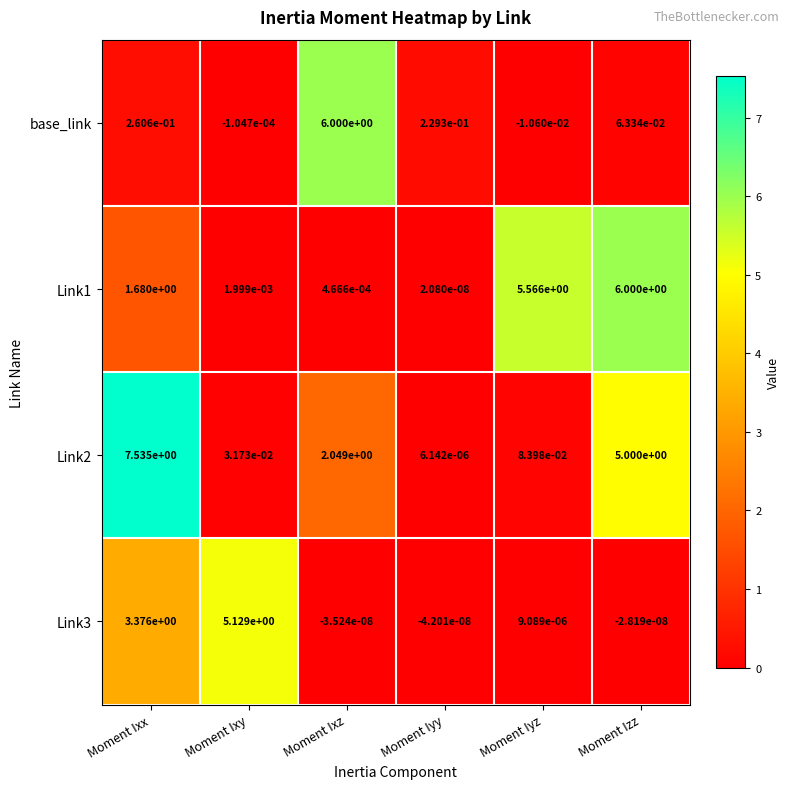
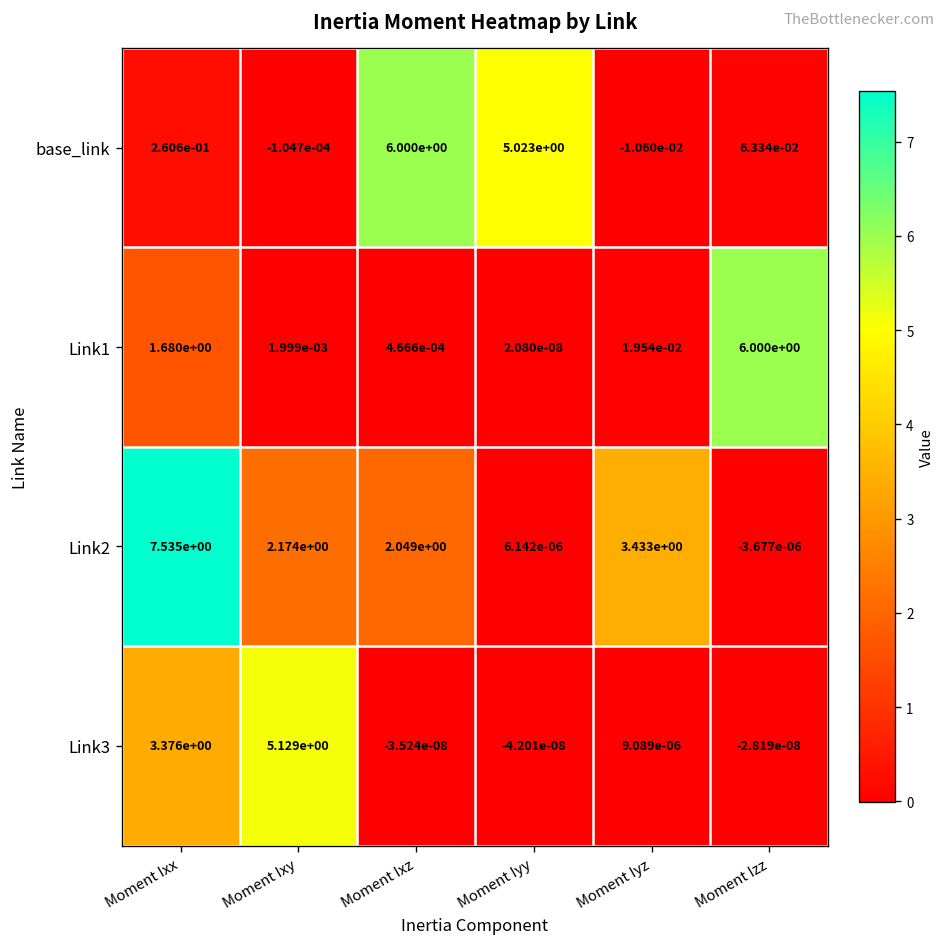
base_link, Moment Iyy: 2.293e-01 -> 5.023e+00
Link1, Moment Iyz: 5.566e+00 -> 1.954e-02
Link2, Moment Ixy: 3.173e-02 -> 2.174e+00
Link2, Moment Iyz: 8.398e-02 -> 3.433e+00
Link2, Moment Izz: 5.000e+00 -> -3.677e-06
